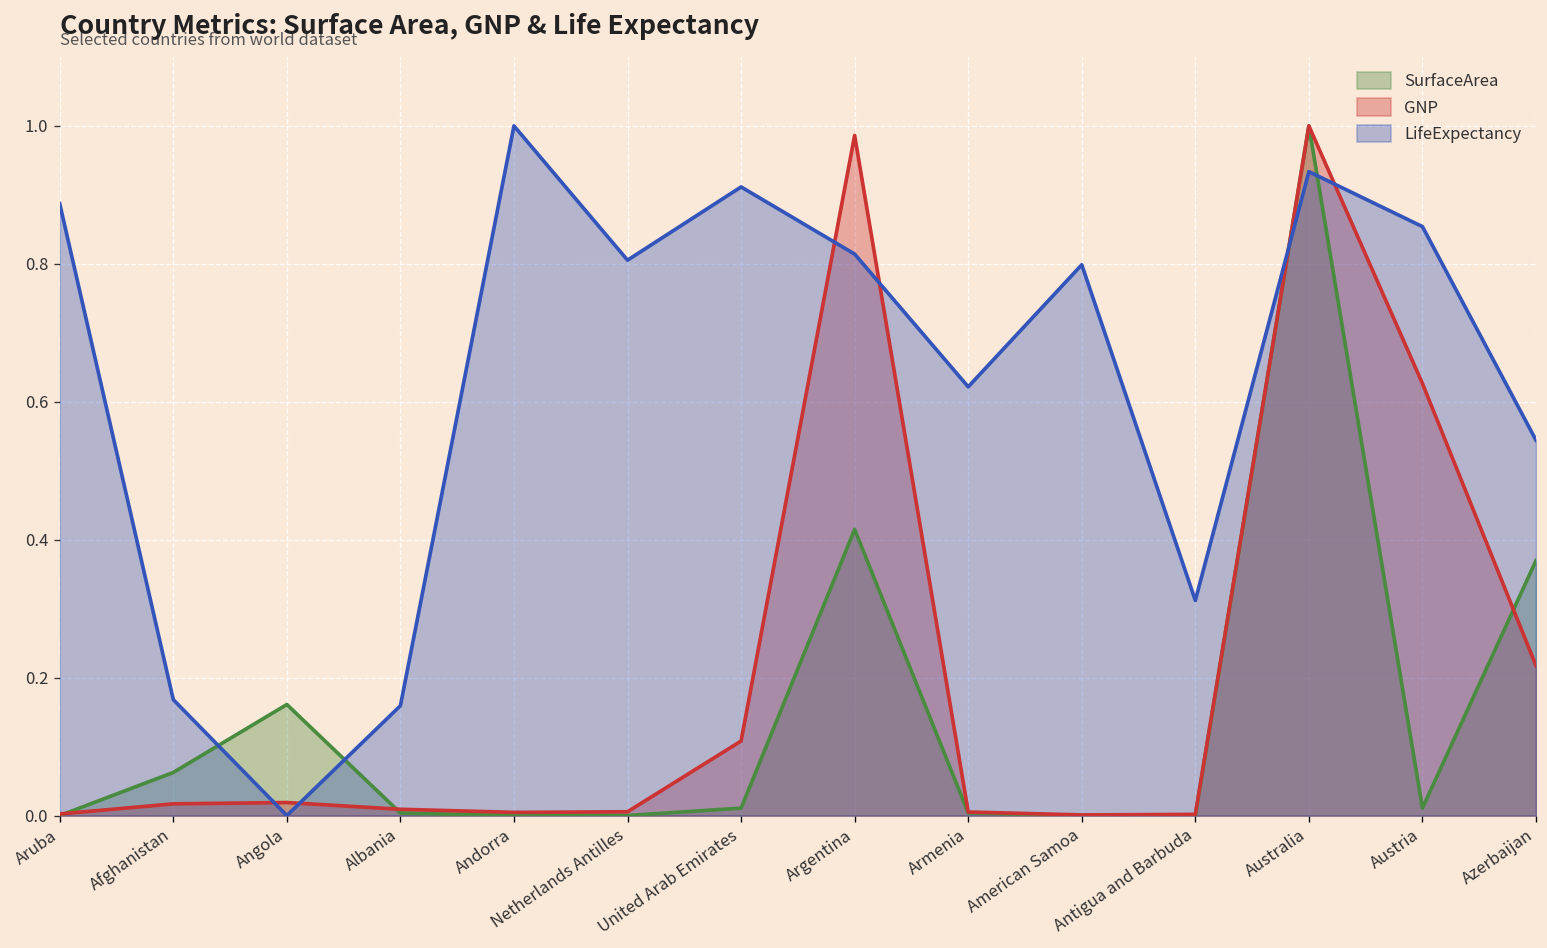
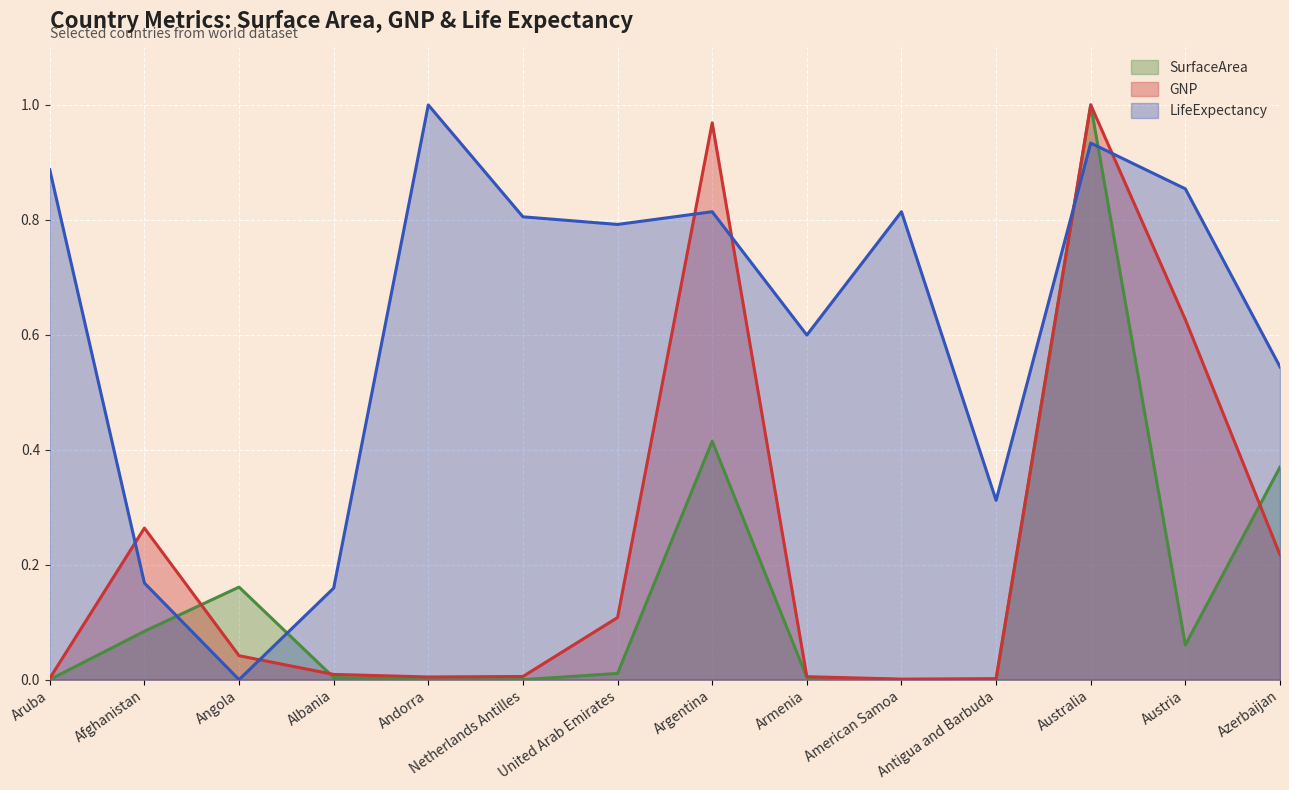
SurfaceArea, Afghanistan: 0.06 -> 0.08
GNP, Afghanistan: 0.02 -> 0.26
GNP, Angola: 0.02 -> 0.04
LifeExpectancy, United Arab Emirates: 0.91 -> 0.79
GNP, Argentina: 0.99 -> 0.97
LifeExpectancy, Armenia: 0.62 -> 0.60
LifeExpectancy, American Samoa: 0.80 -> 0.81
SurfaceArea, Austria: 0.01 -> 0.06
